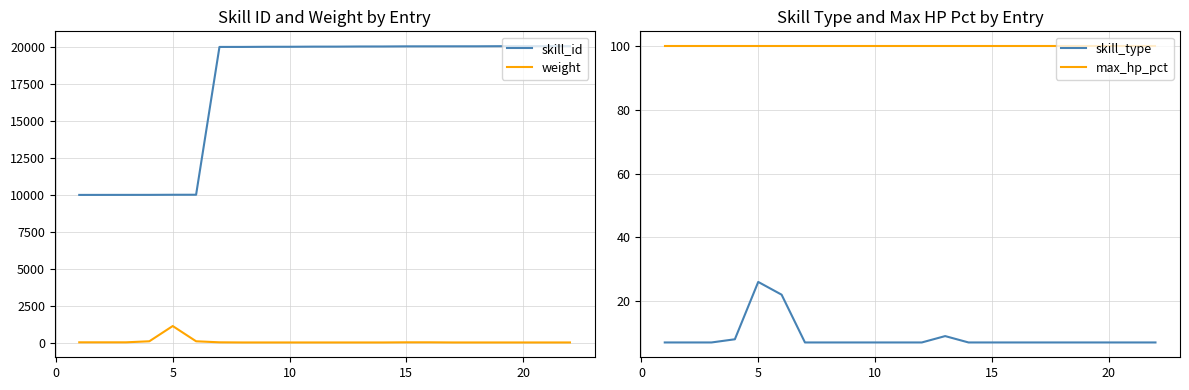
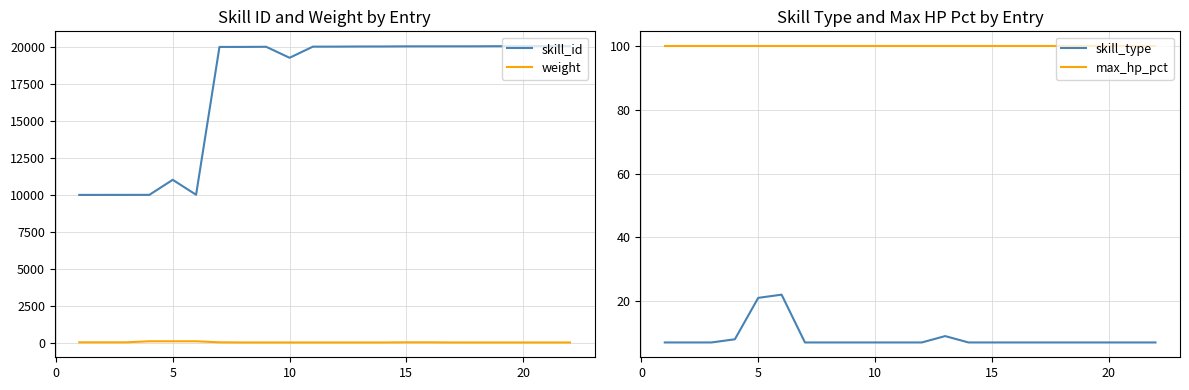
Skill ID and Weight by Entry, skill_id, 5: 10000 -> 11000
Skill ID and Weight by Entry, weight, 5: 1100 -> 100
Skill ID and Weight by Entry, skill_id, 10: 20000 -> 19300
Skill Type and Max HP Pct by Entry, skill_type, 5: 26 -> 21
